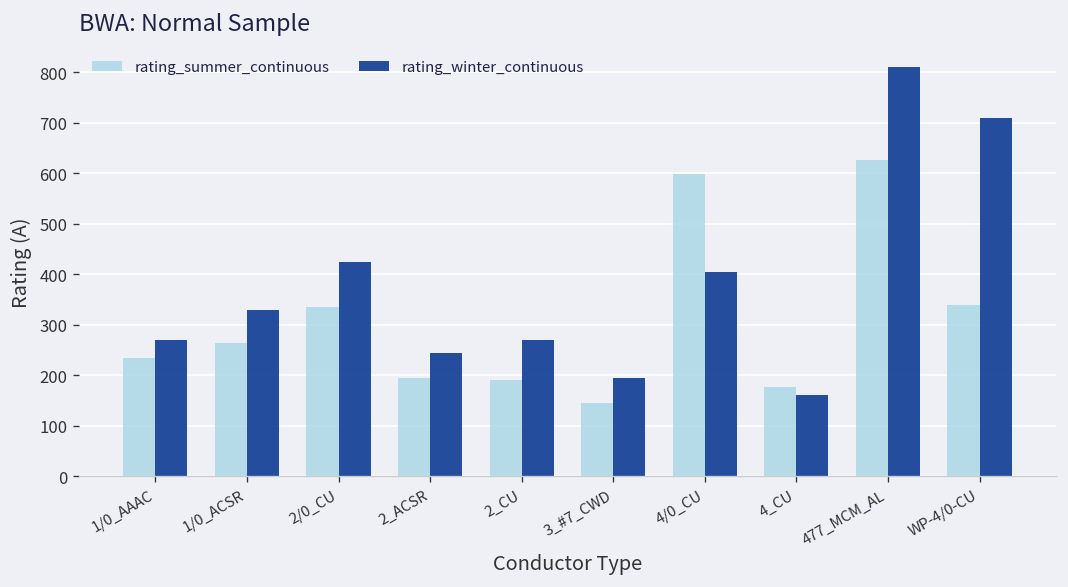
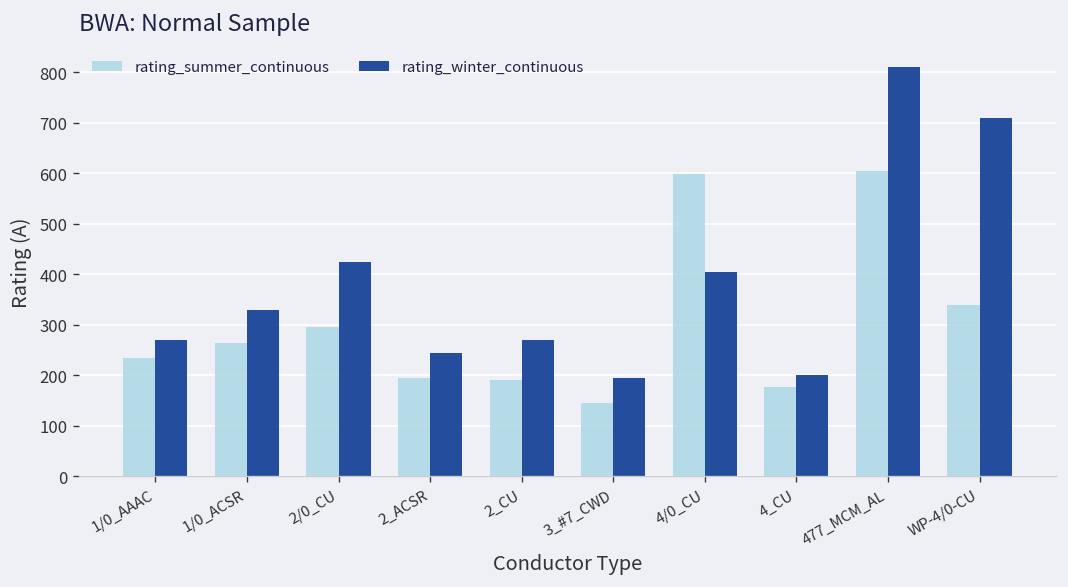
rating_summer_continuous, 2/0_CU: 340 -> 300
rating_winter_continuous, 4_CU: 160 -> 200
rating_summer_continuous, 477_MCM_AL: 630 -> 610
